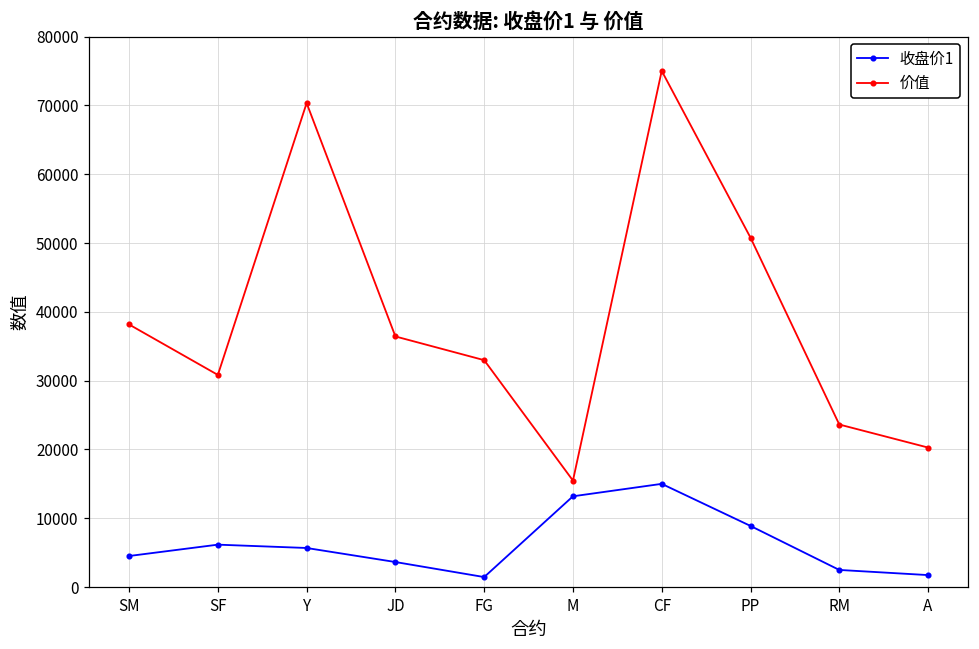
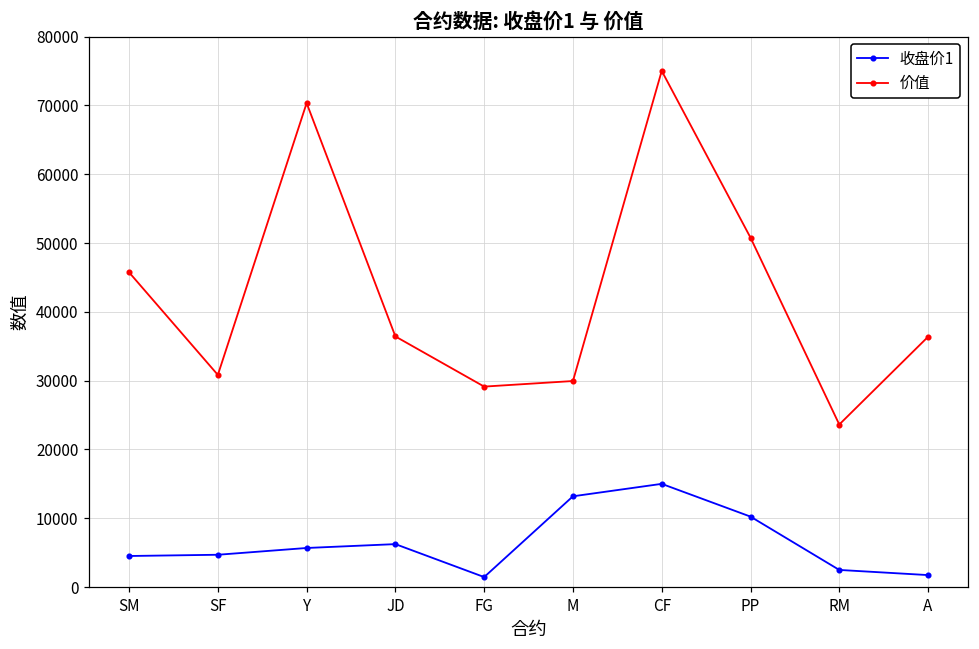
价值, SM: 38000 -> 46000
收盘价1, SF: 6000 -> 5000
收盘价1, JD: 4000 -> 6000
价值, FG: 33000 -> 29000
价值, M: 15000 -> 30000
收盘价1, PP: 9000 -> 10000
价值, A: 20000 -> 36000
